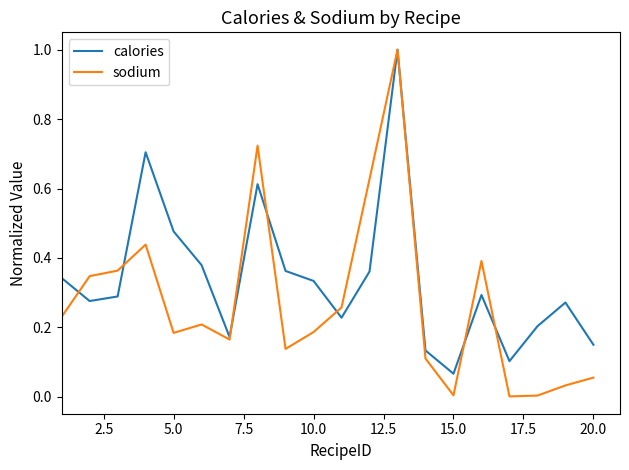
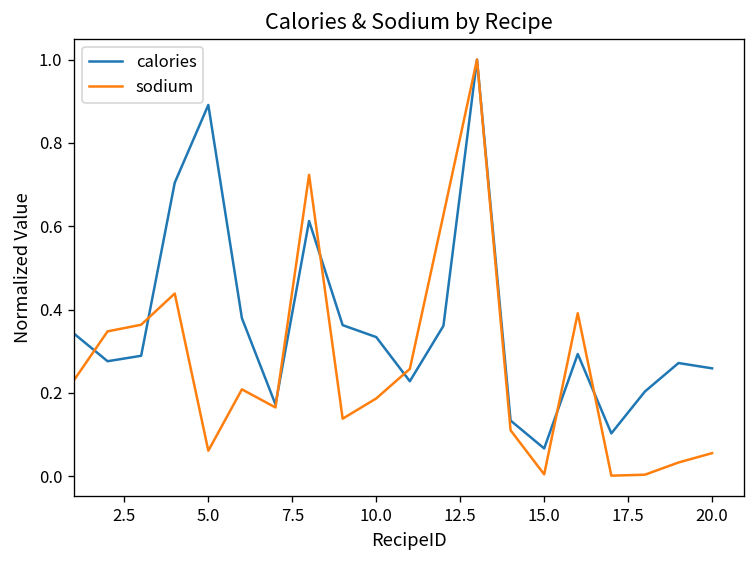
calories, 5.0: 0.48 -> 0.89
sodium, 5.0: 0.18 -> 0.06
calories, 20.0: 0.15 -> 0.26
